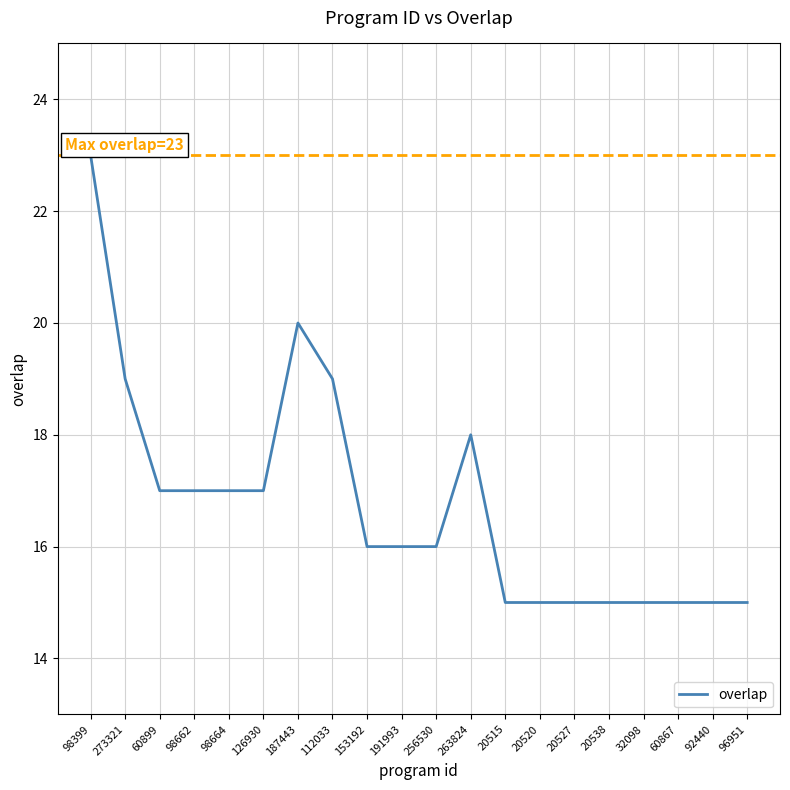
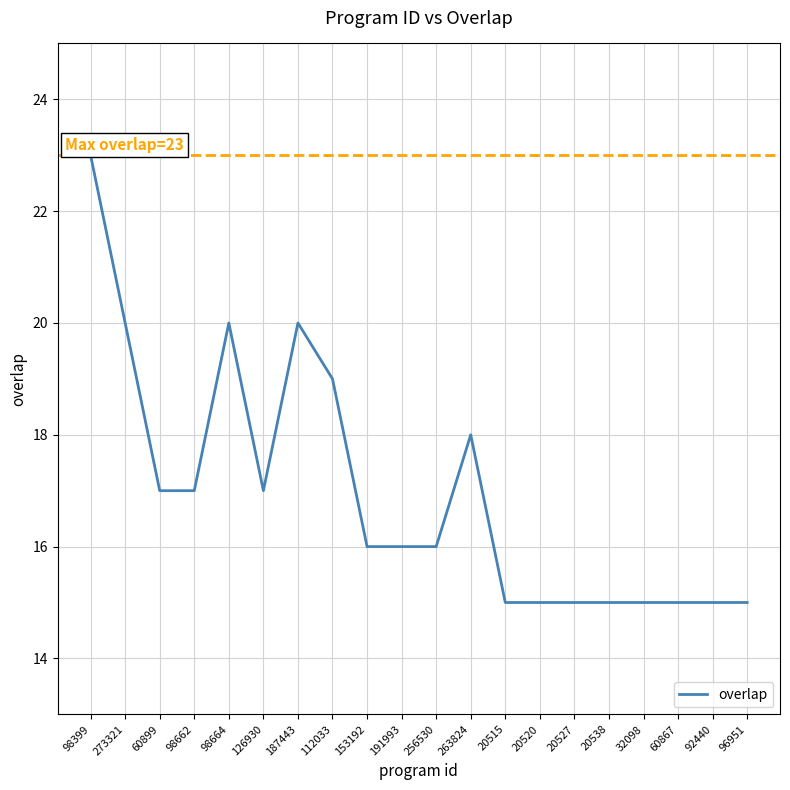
273321: 19 -> 20
98664: 17 -> 20
